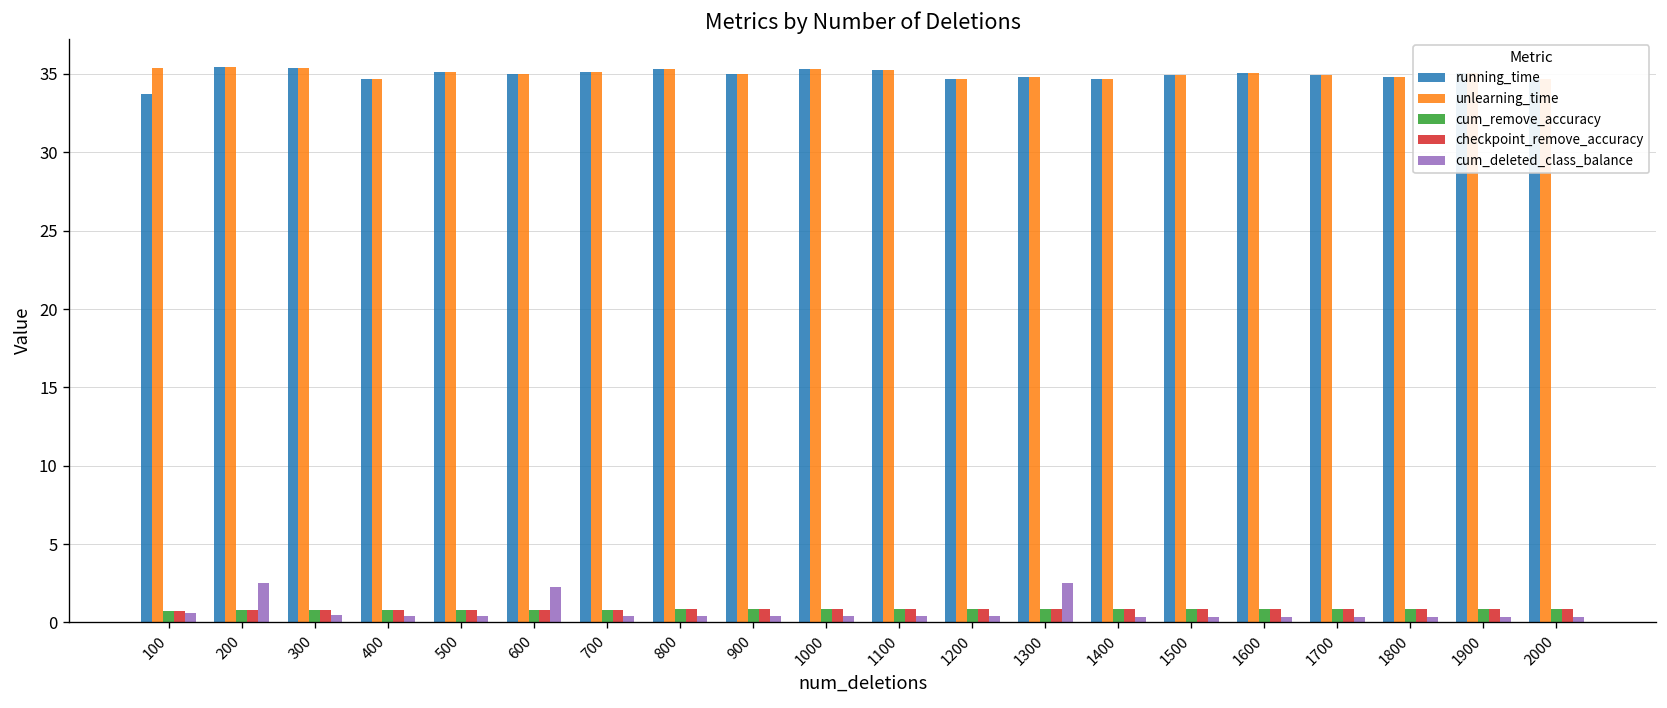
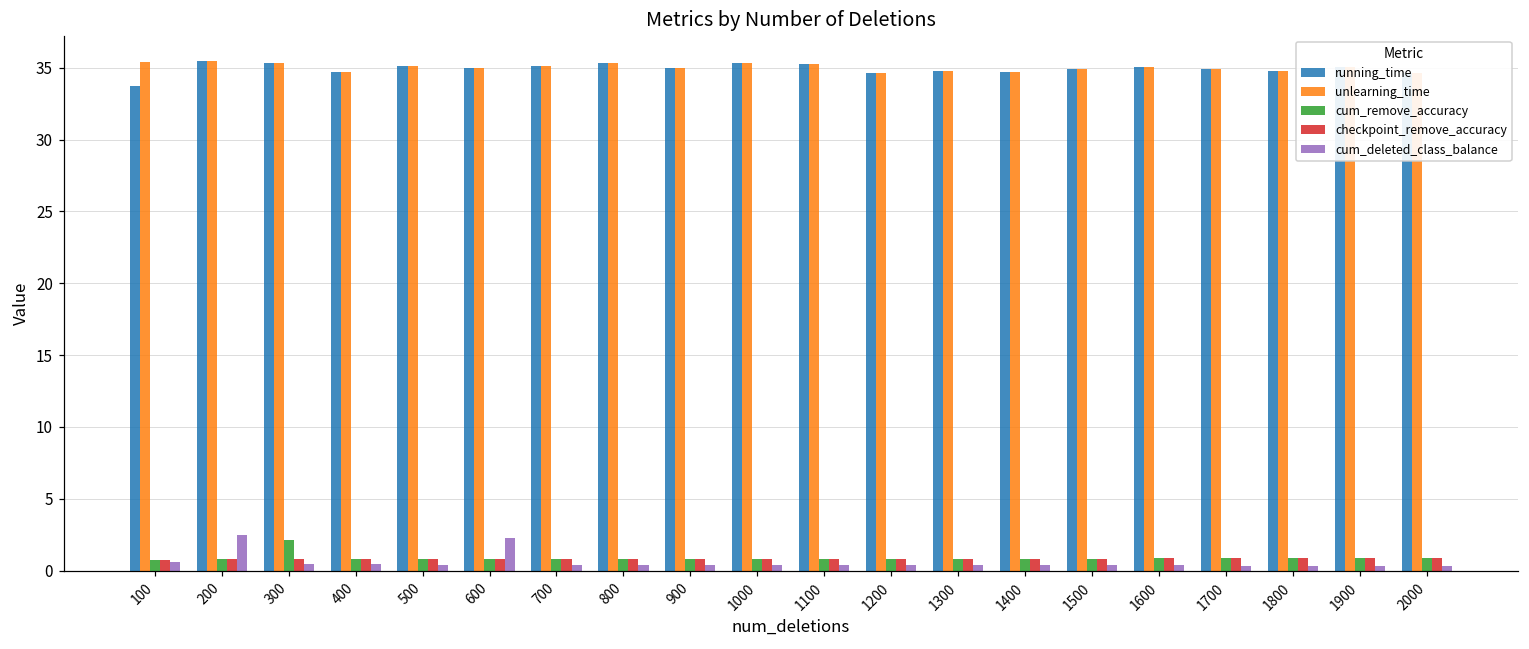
cum_remove_accuracy, 300: 0.8 -> 2.2
cum_deleted_class_balance, 1300: 2.5 -> 0.4
